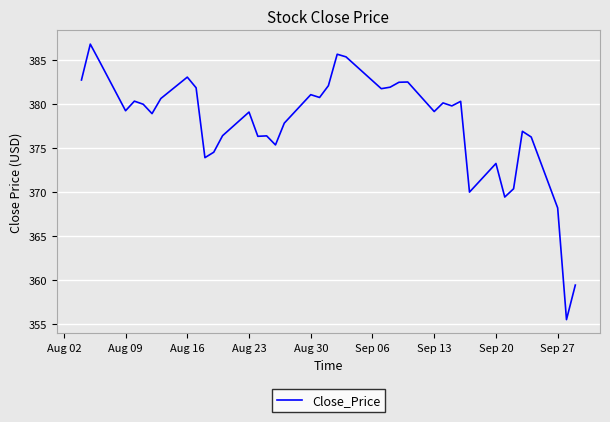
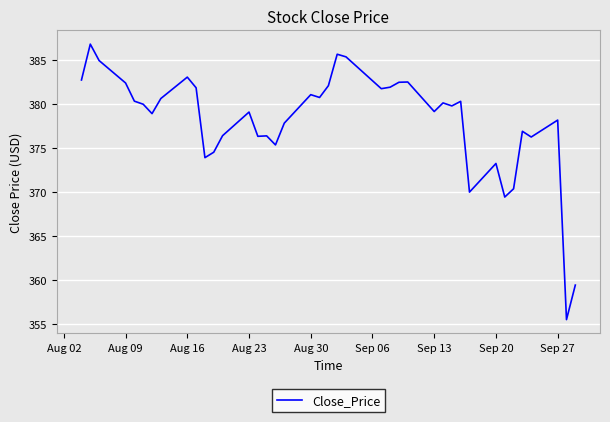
Aug 09: 379 -> 382
Sep 27: 368 -> 378
